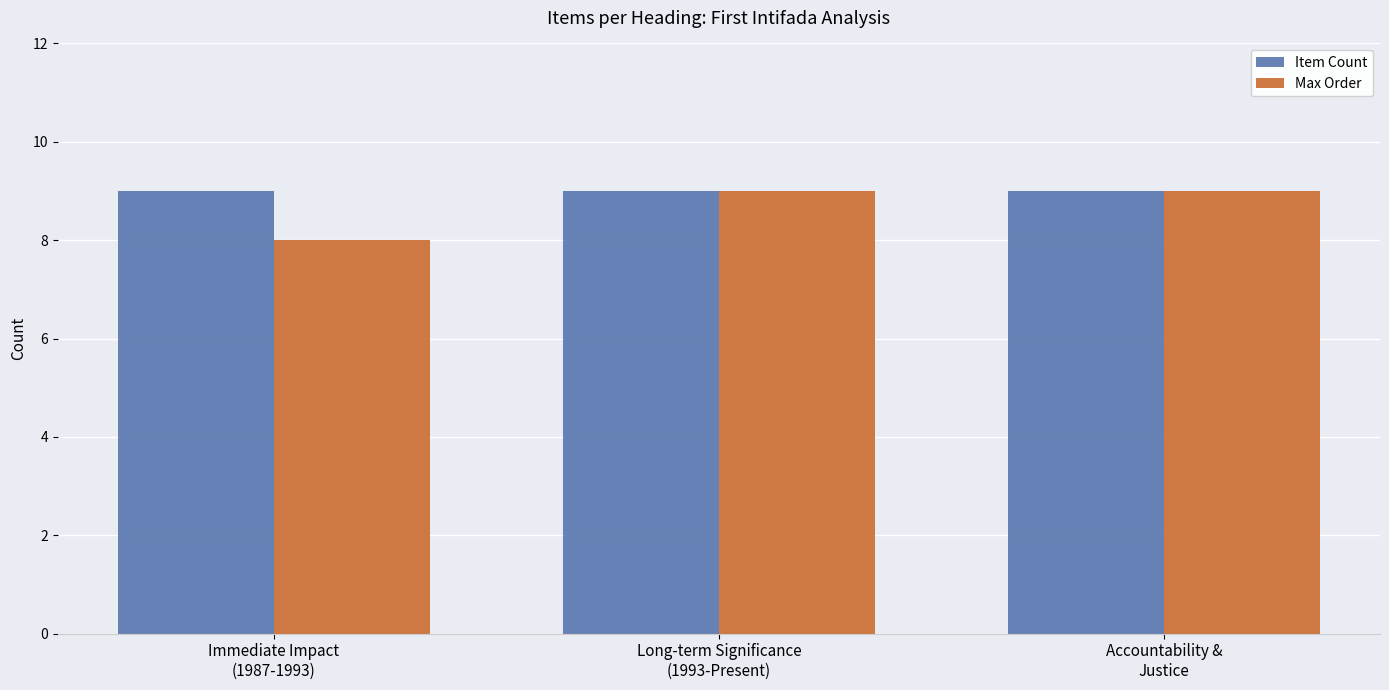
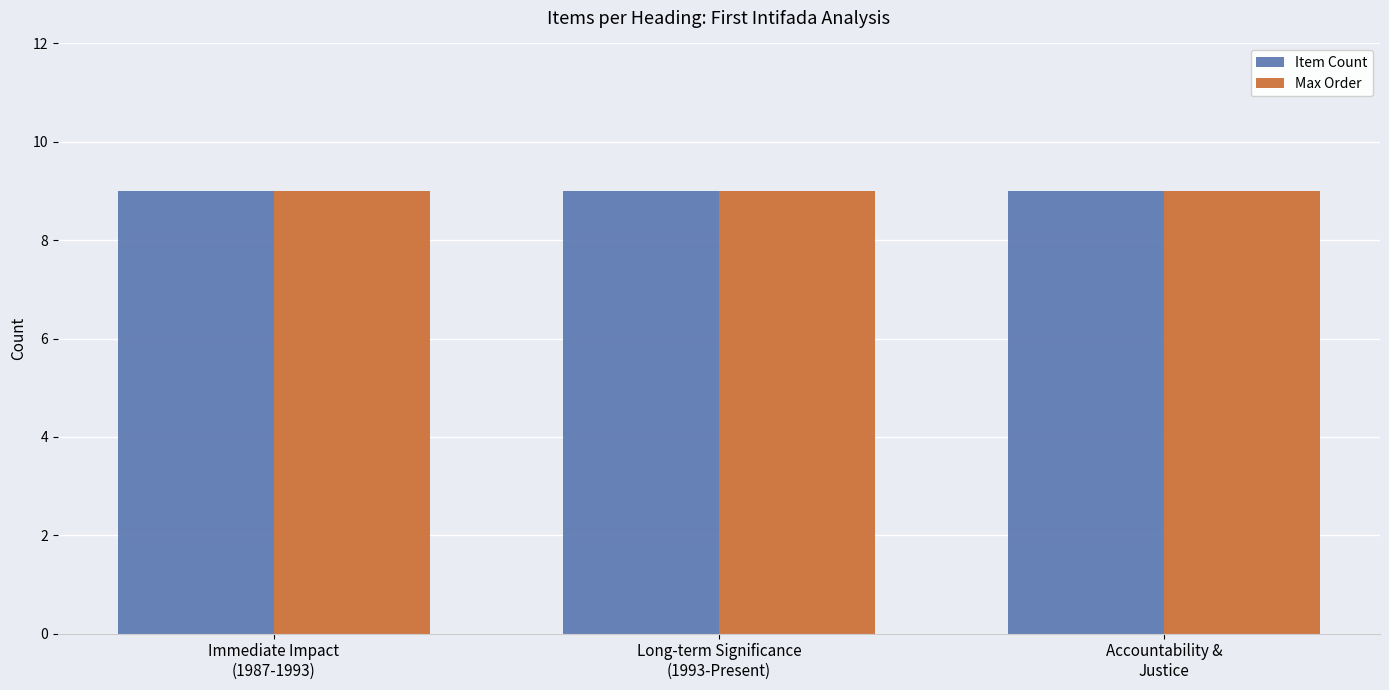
Max Order, Immediate Impact (1987-1993): 8 -> 9
